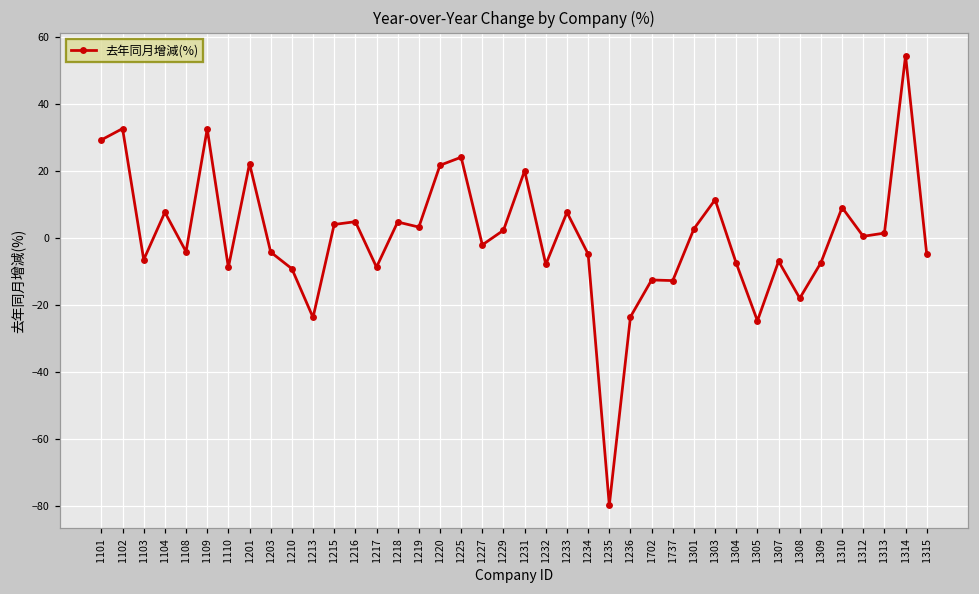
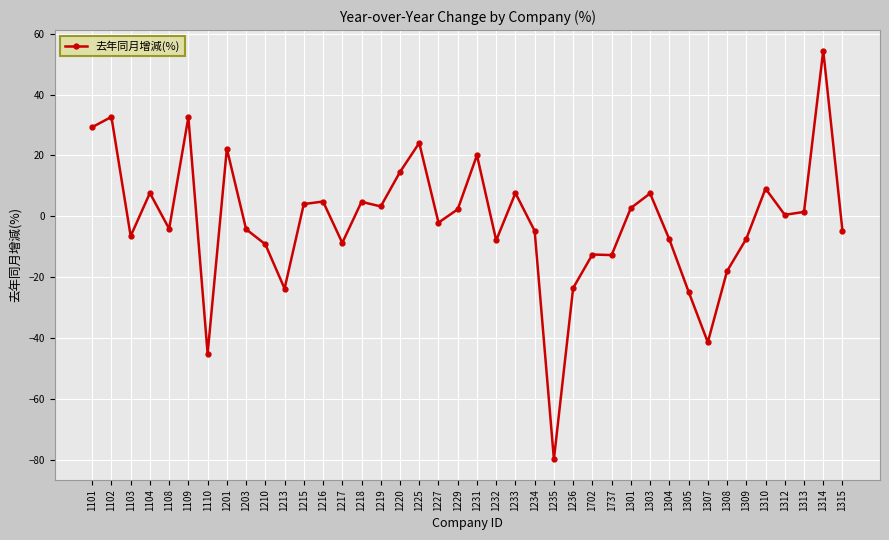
1110: -9 -> -45
1220: 22 -> 15
1303: 11 -> 8
1307: -7 -> -41
